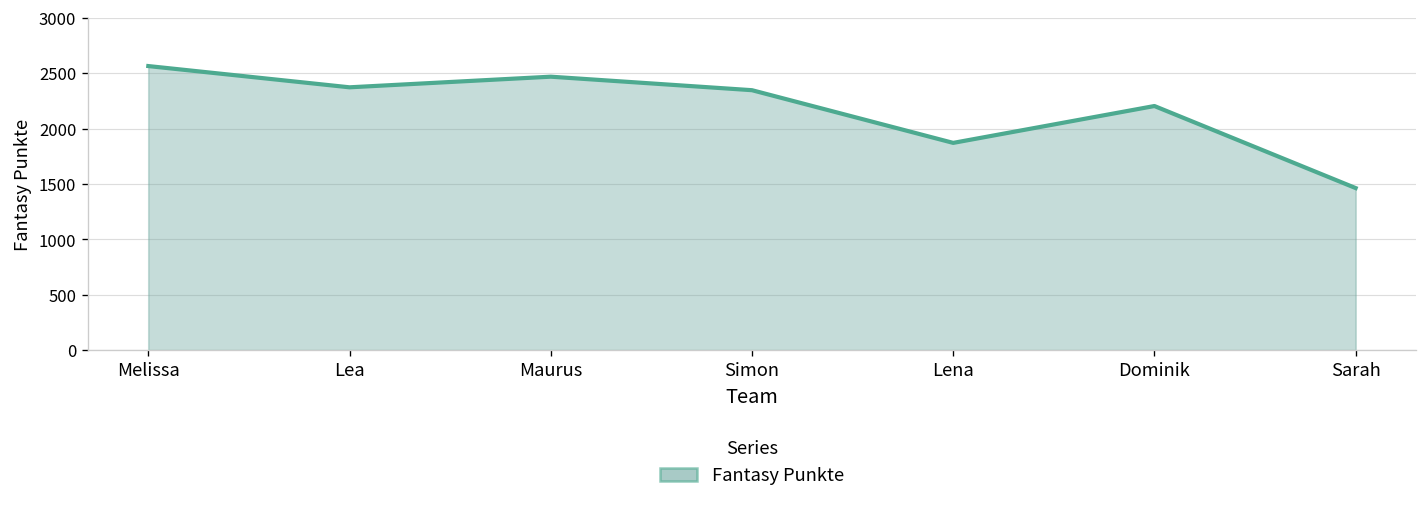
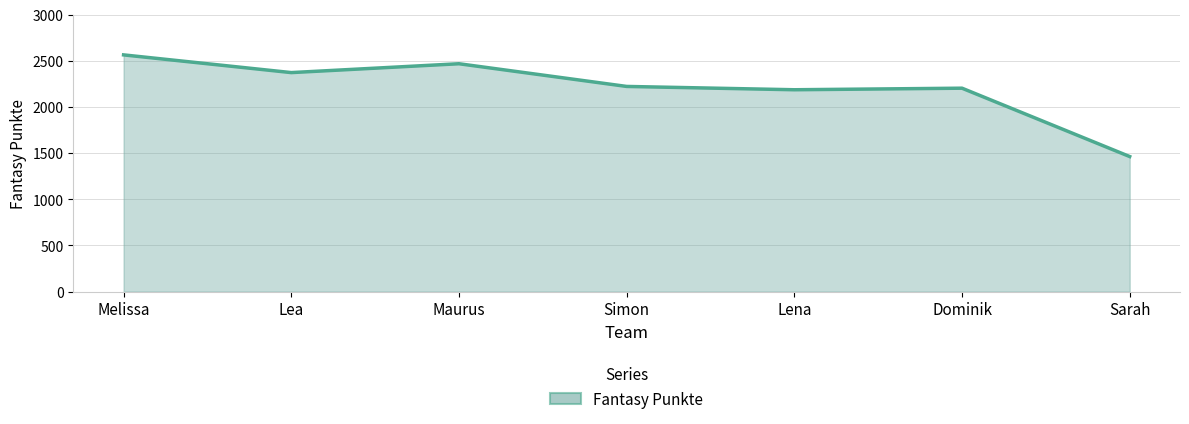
Simon: 2300 -> 2200
Lena: 1900 -> 2200
